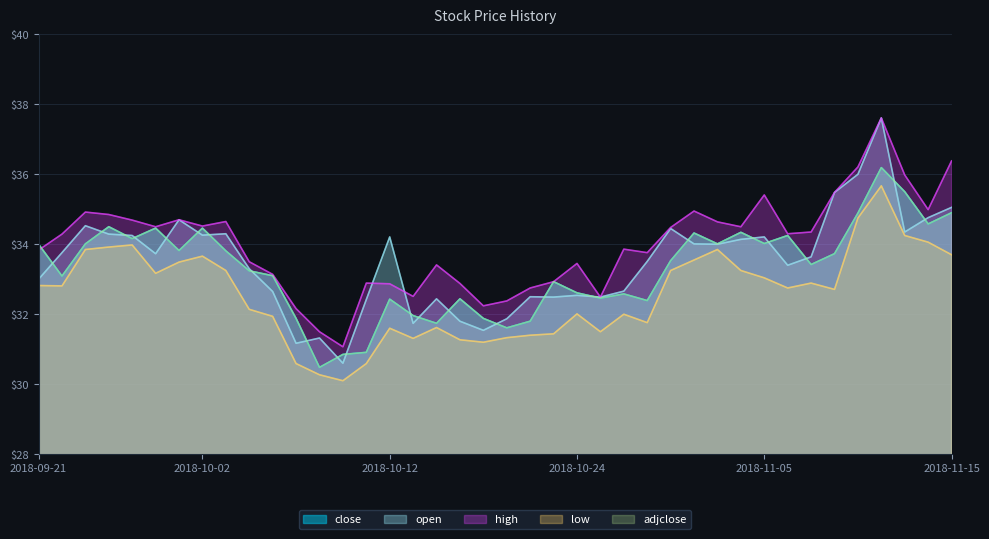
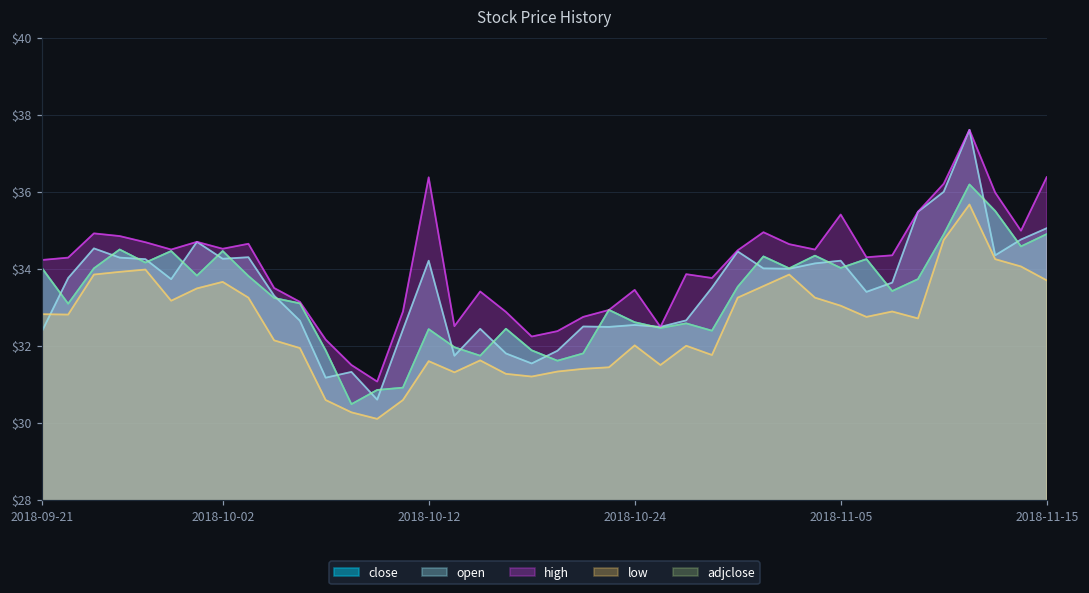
open, 2018-09-21: $33.0 -> $32.4
high, 2018-09-21: $33.8 -> $34.2
high, 2018-10-12: $32.9 -> $36.4
